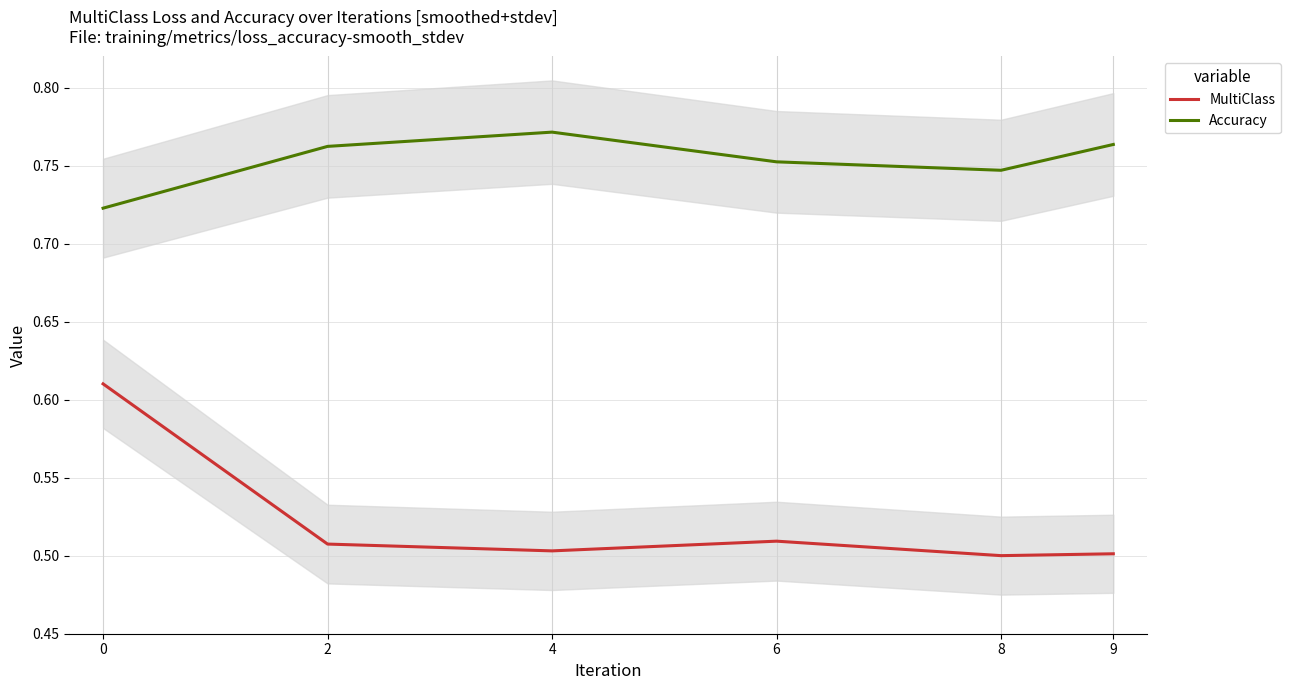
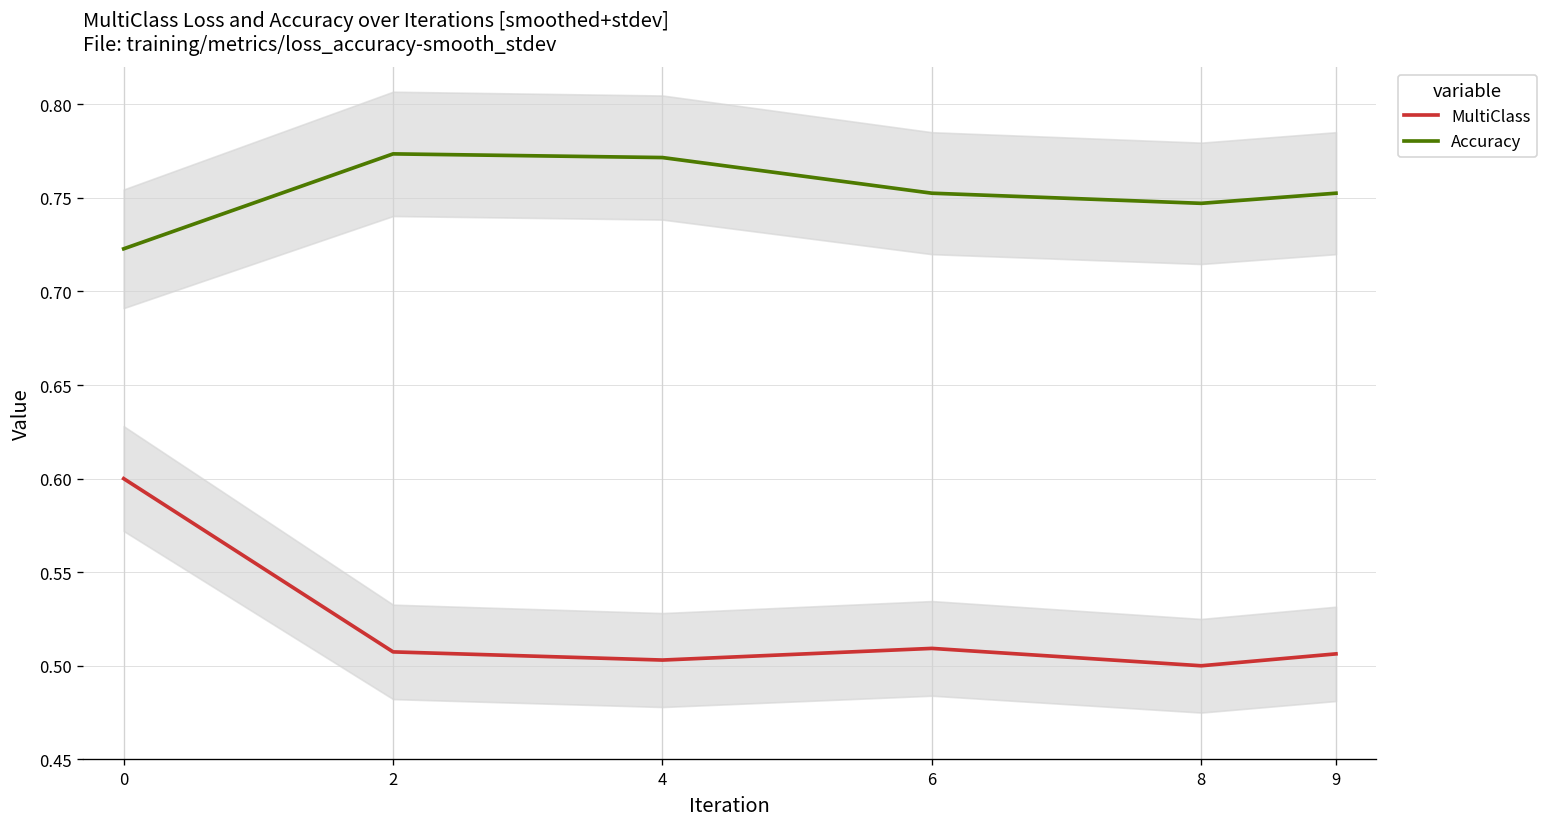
MultiClass, 0: 0.610 -> 0.600
Accuracy, 2: 0.762 -> 0.773
MultiClass, 9: 0.501 -> 0.506
Accuracy, 9: 0.764 -> 0.752
